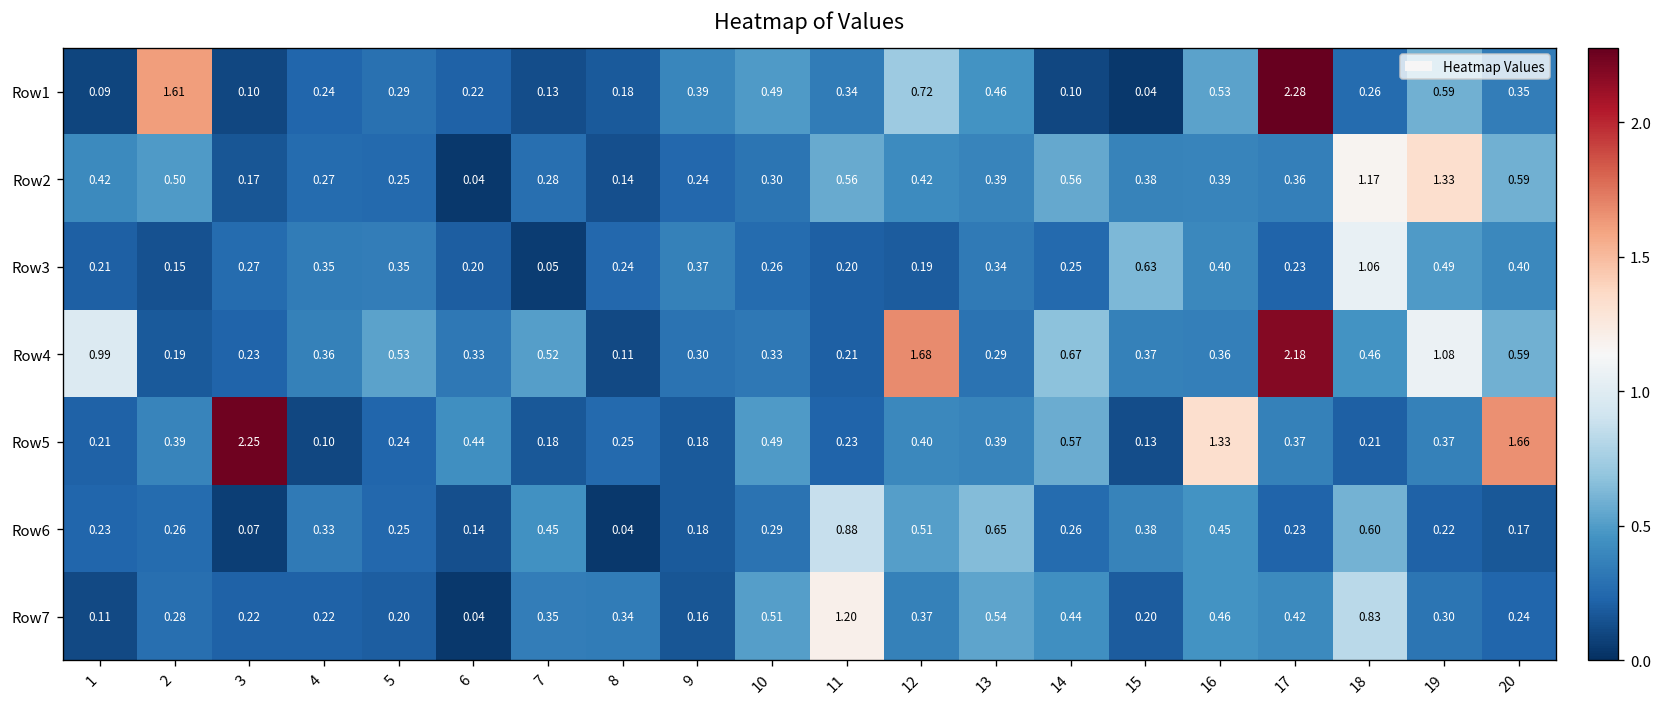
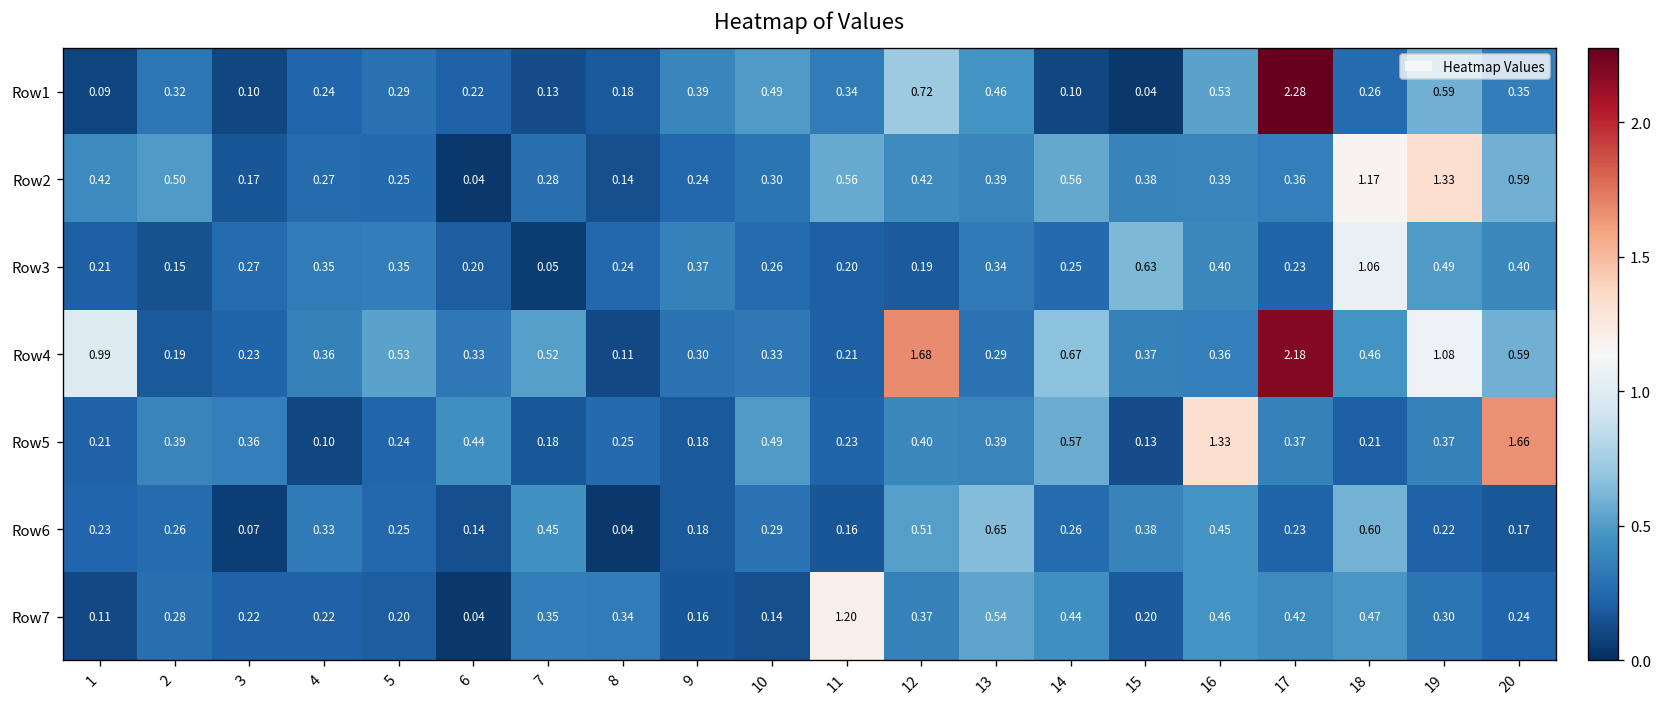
Row1, 2: 1.61 -> 0.32
Row5, 3: 2.25 -> 0.36
Row6, 11: 0.88 -> 0.16
Row7, 10: 0.51 -> 0.14
Row7, 18: 0.83 -> 0.47
